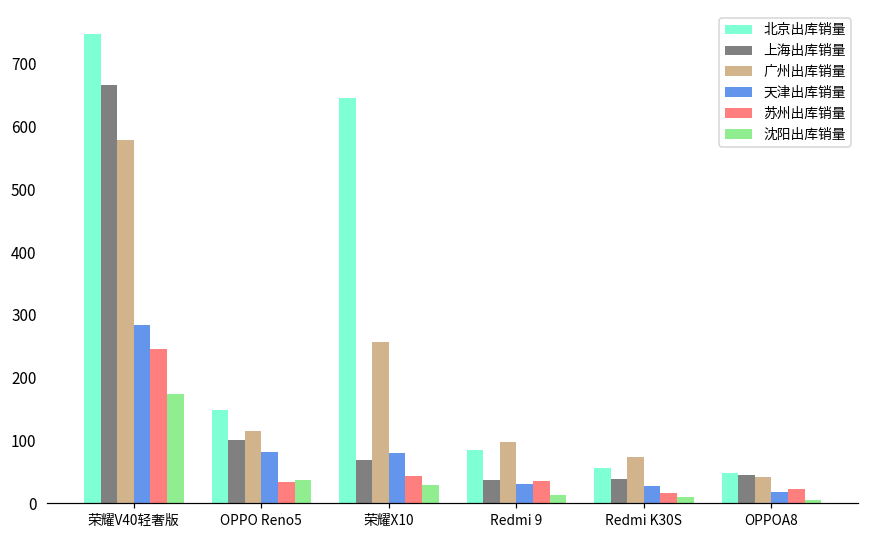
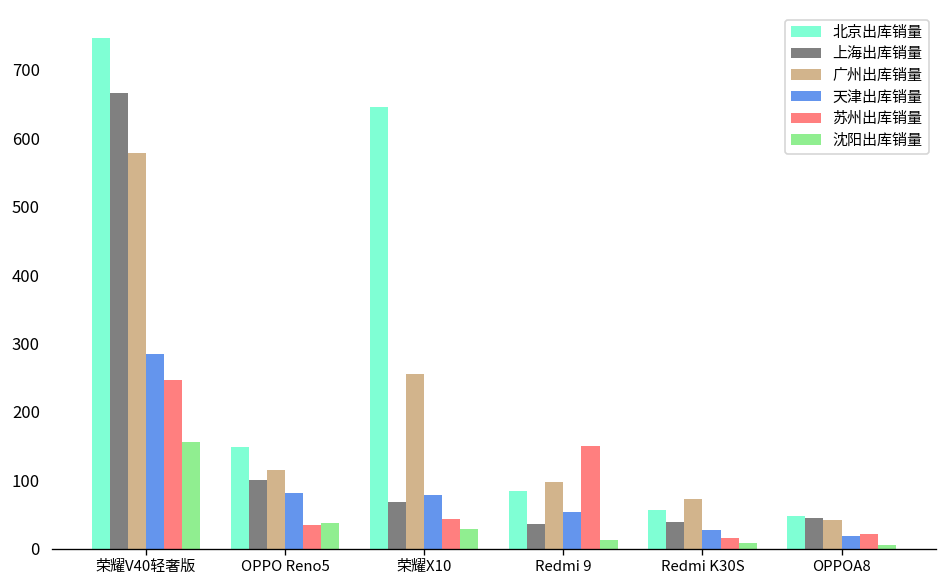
沈阳出库销量, 荣耀V40轻奢版: 170 -> 160
天津出库销量, Redmi 9: 30 -> 50
苏州出库销量, Redmi 9: 40 -> 150
